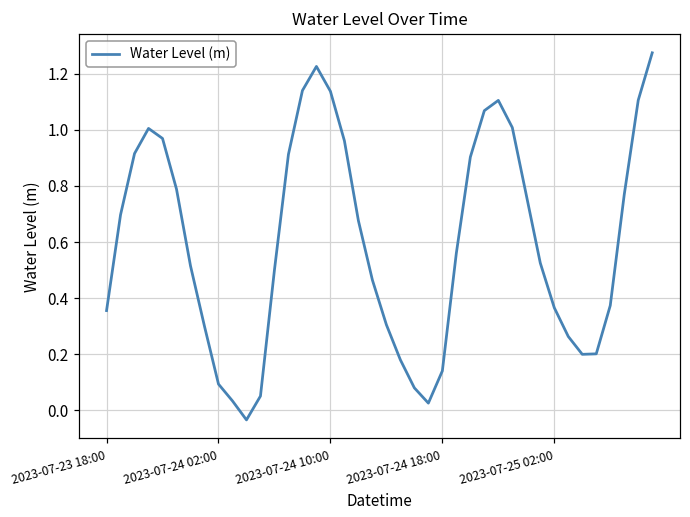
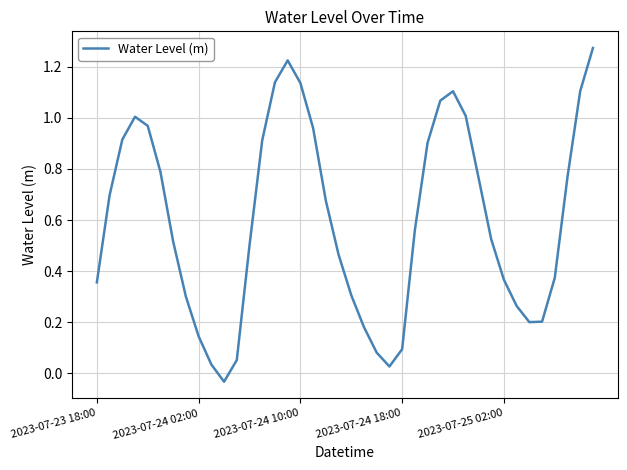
2023-07-24 02:00: 0.09 -> 0.14
2023-07-24 18:00: 0.14 -> 0.09
